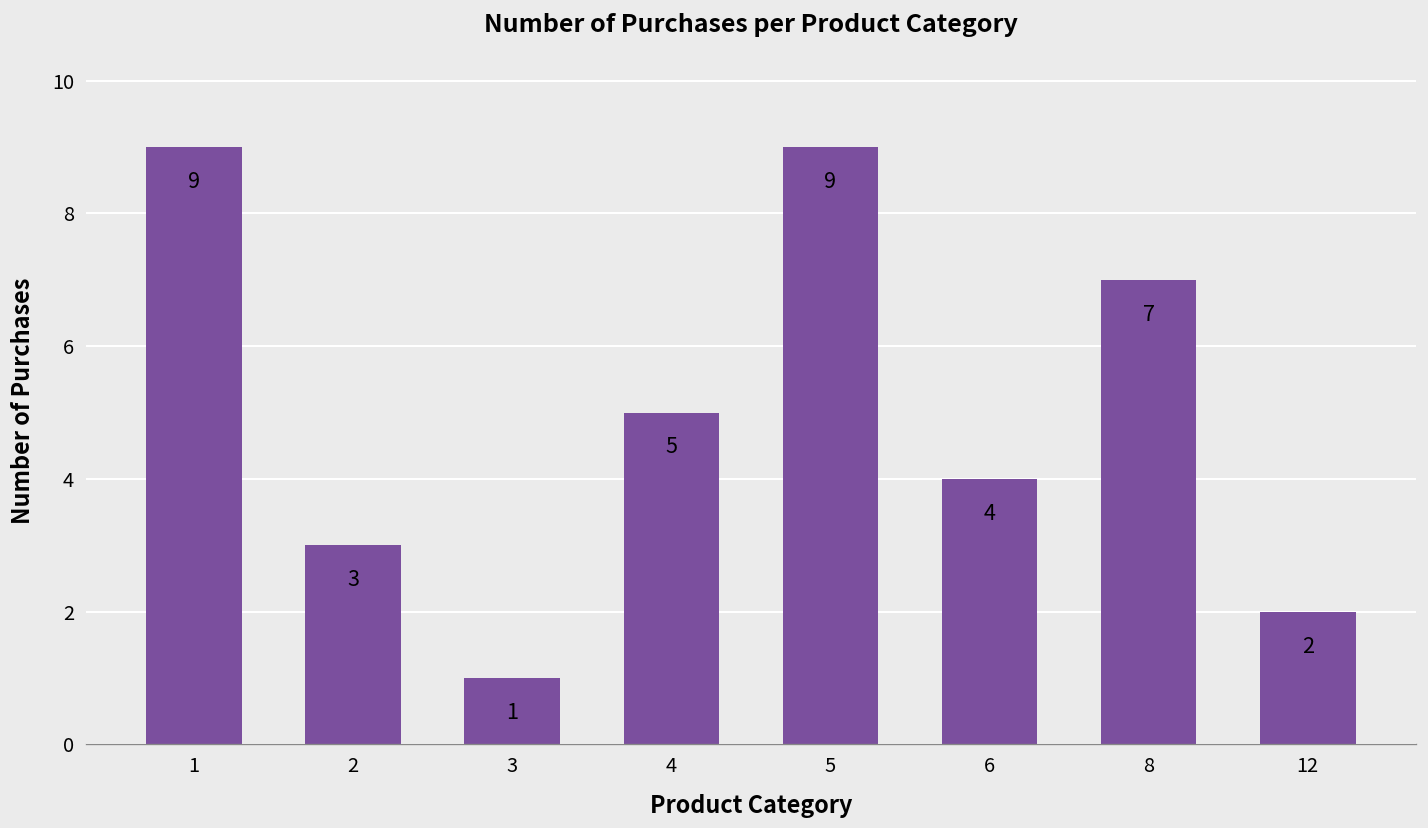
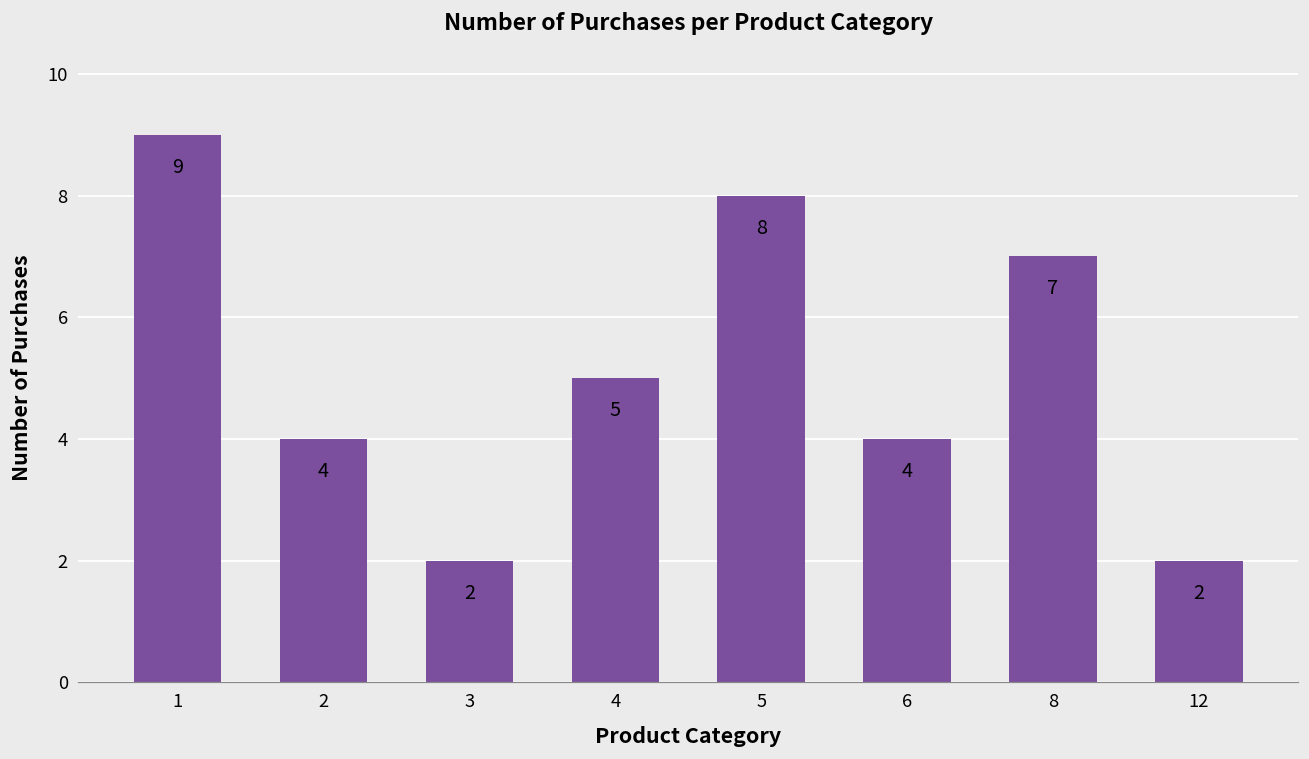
2: 3 -> 4
3: 1 -> 2
5: 9 -> 8
